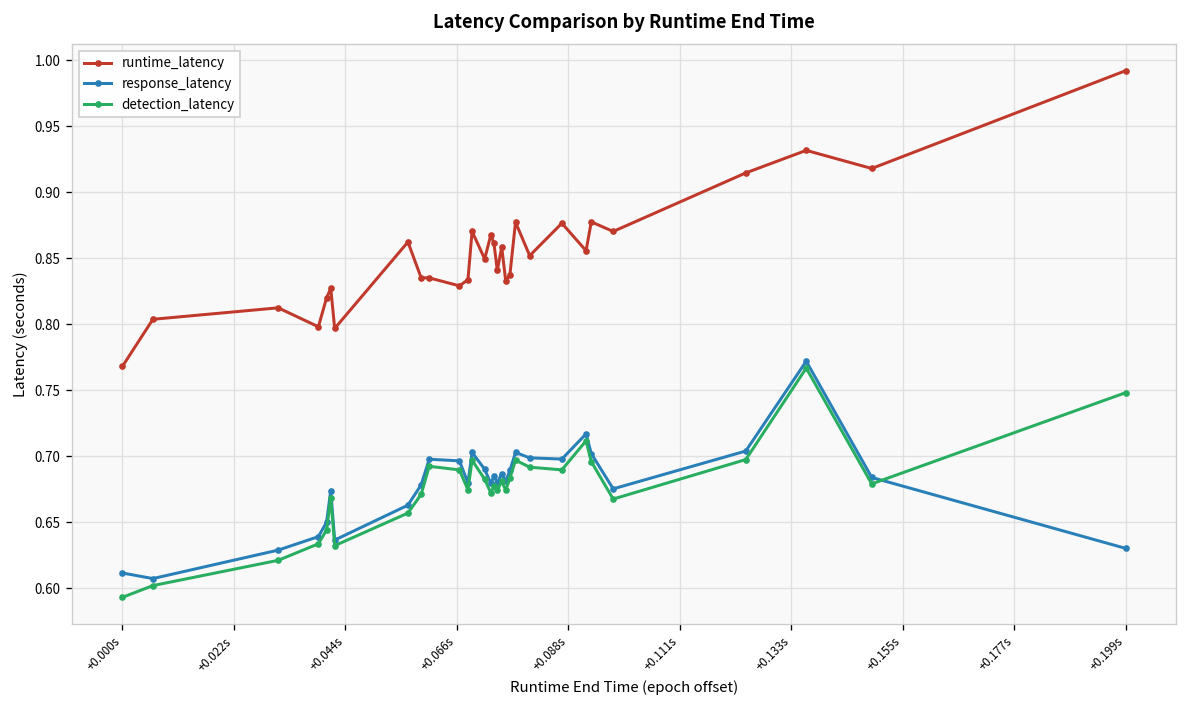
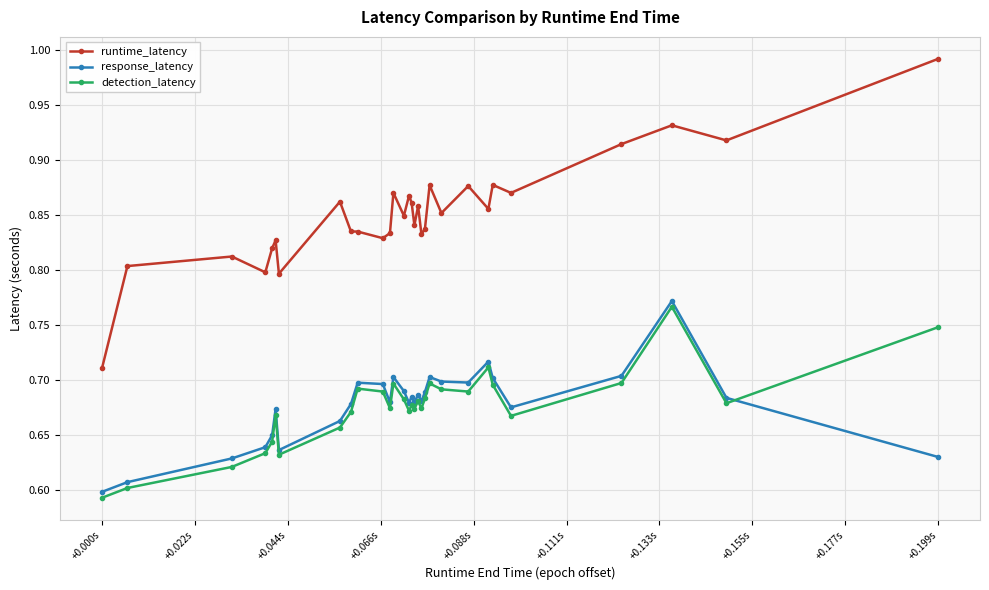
runtime_latency, +0.000s: 0.768 -> 0.711
response_latency, +0.000s: 0.611 -> 0.598
